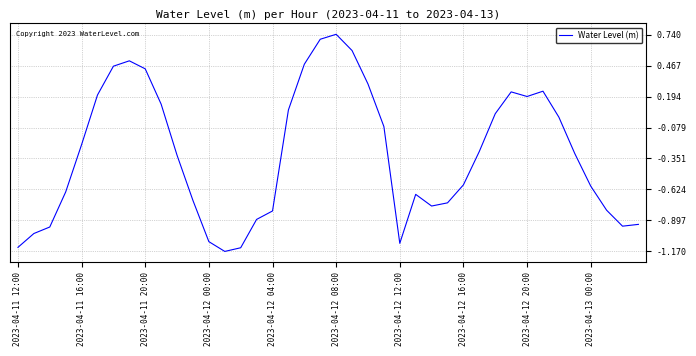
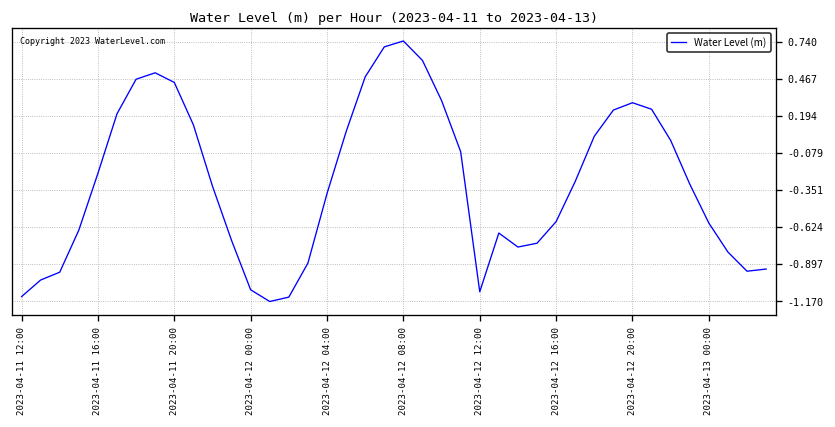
2023-04-12 04:00: -0.82 -> -0.38
2023-04-12 20:00: 0.20 -> 0.29
